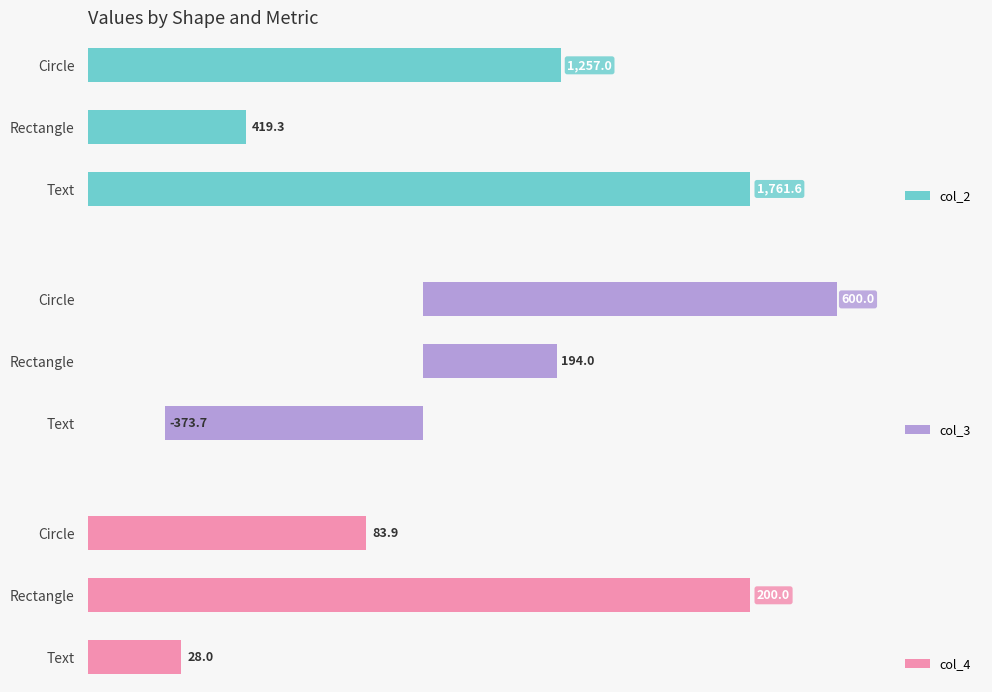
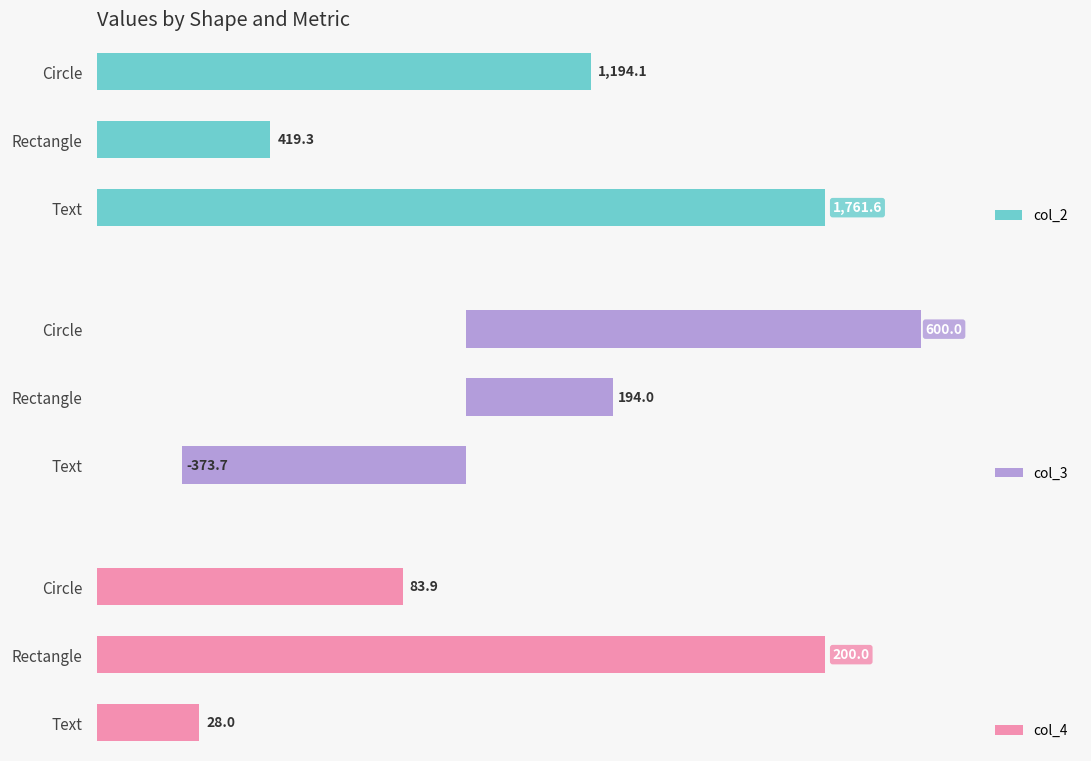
Values by Shape and Metric, Circle: 1,257.0 -> 1,194.1
